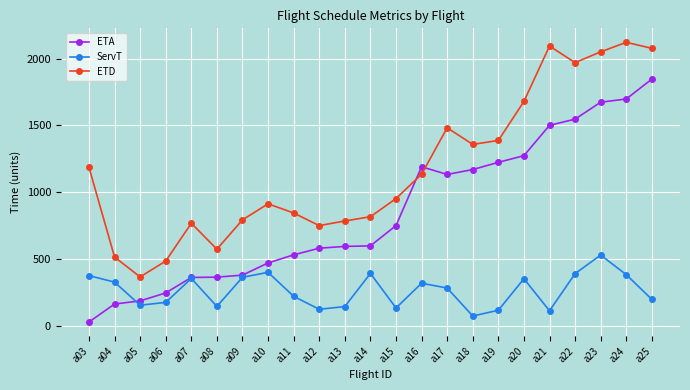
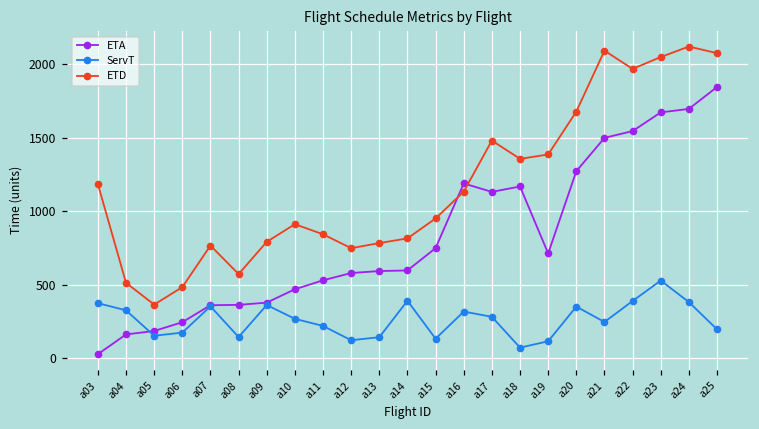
ServT, a10: 400 -> 270
ETA, a19: 1220 -> 710
ServT, a21: 110 -> 250
